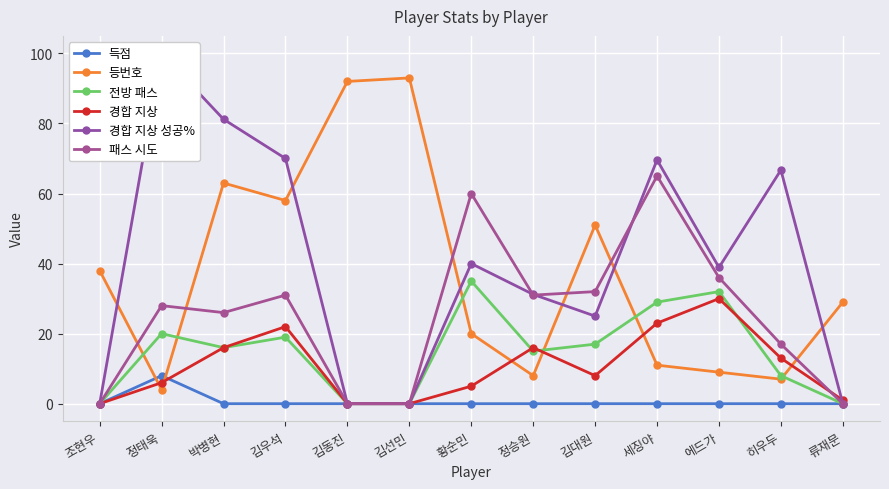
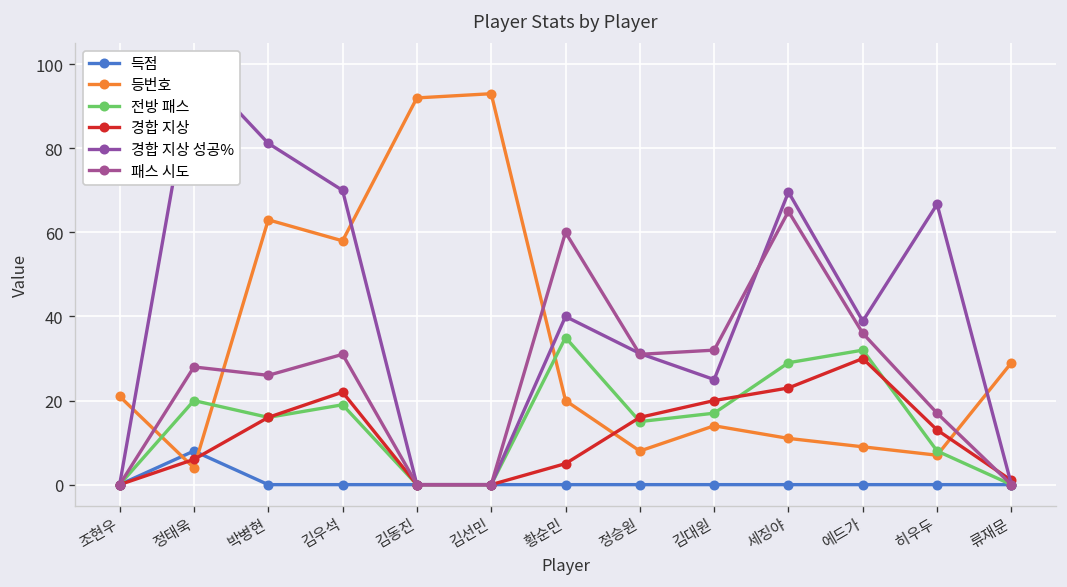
등번호, 조현우: 38 -> 21
등번호, 김대원: 51 -> 14
경합 지상, 김대원: 8 -> 20
